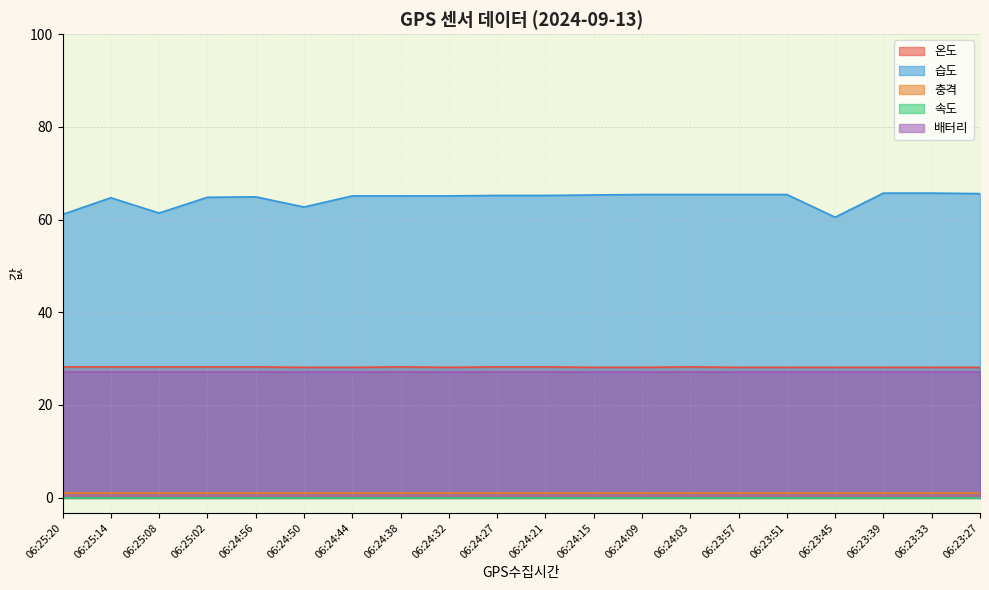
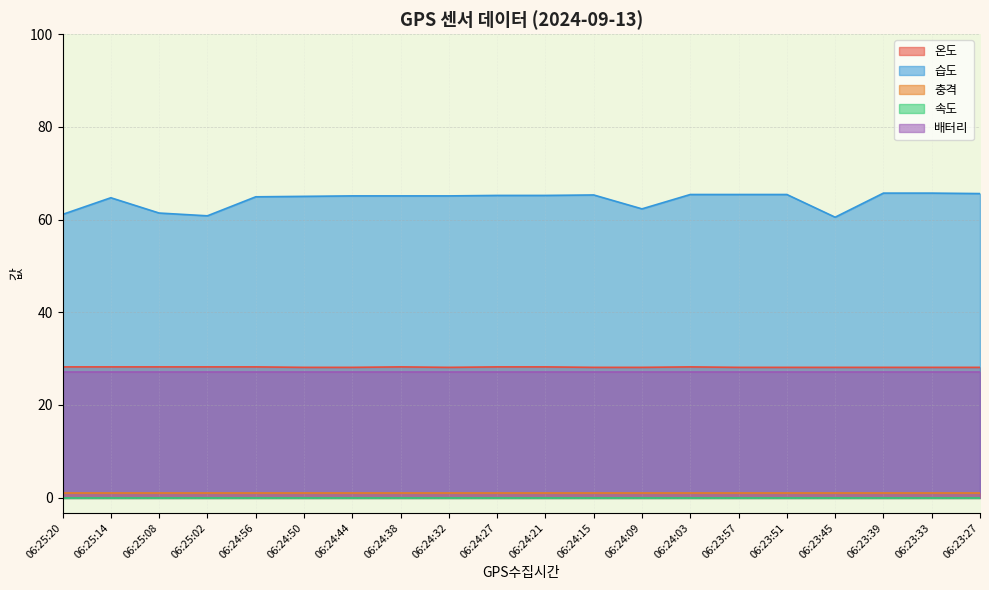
습도, 06:25:02: 65 -> 61
습도, 06:24:50: 63 -> 65
습도, 06:24:09: 65 -> 62
